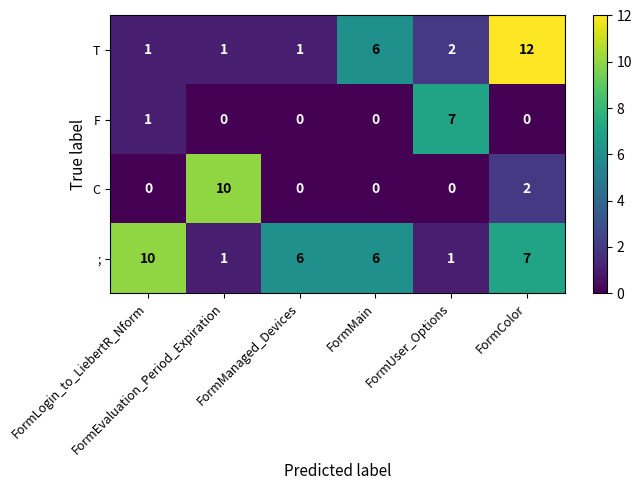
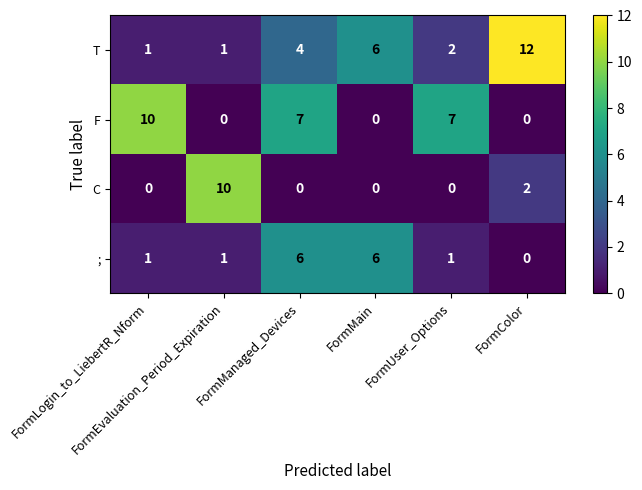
T, FormManaged_Devices: 1 -> 4
F, FormLogin_to_LiebertR_Nform: 1 -> 10
F, FormManaged_Devices: 0 -> 7
;, FormLogin_to_LiebertR_Nform: 10 -> 1
;, FormColor: 7 -> 0
